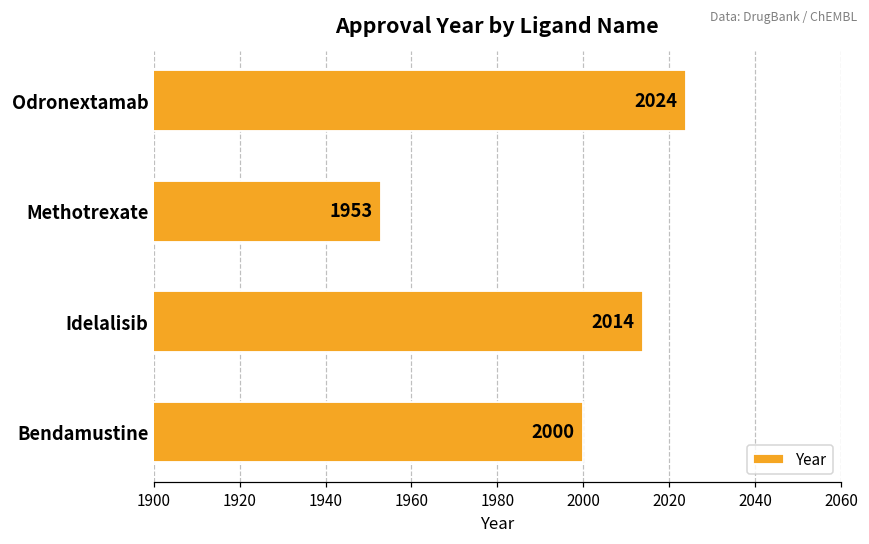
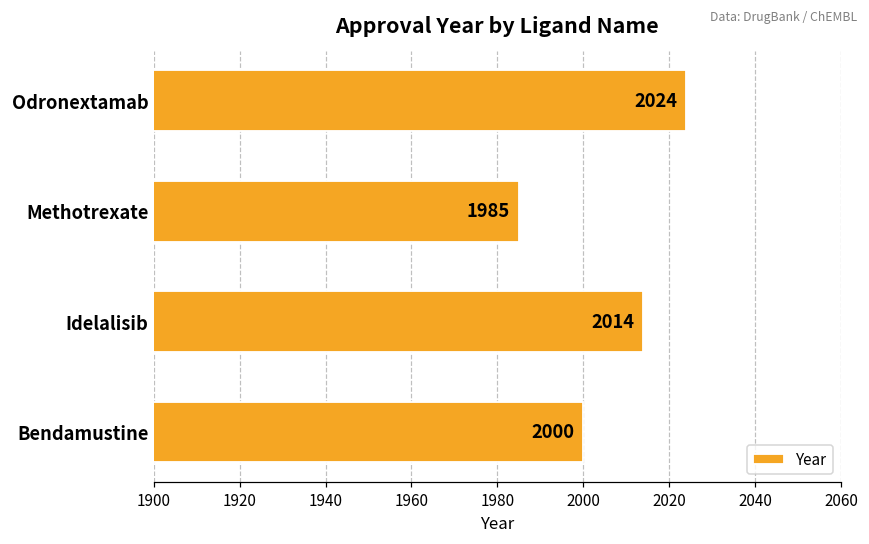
Methotrexate: 1953 -> 1985
